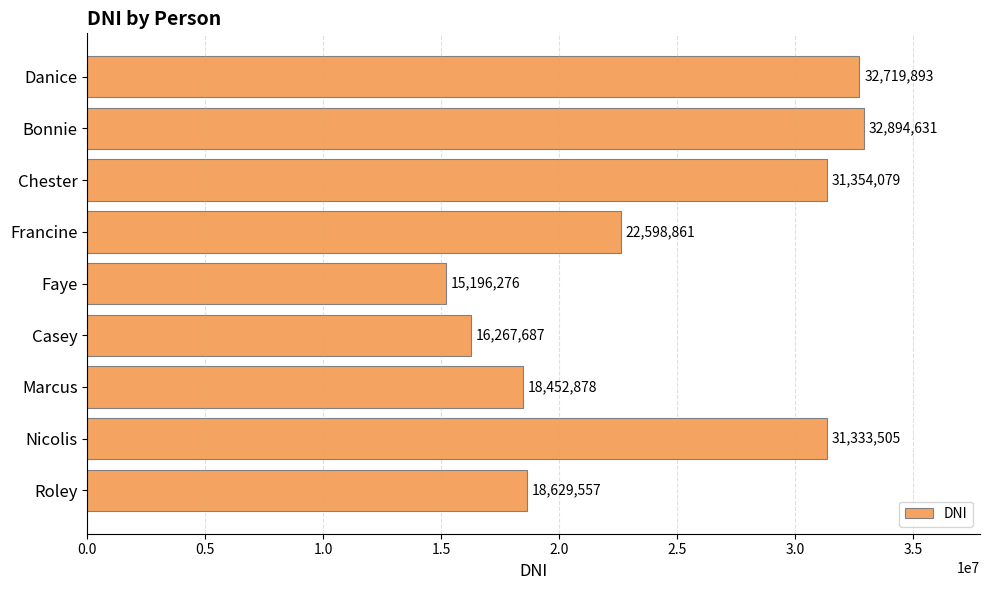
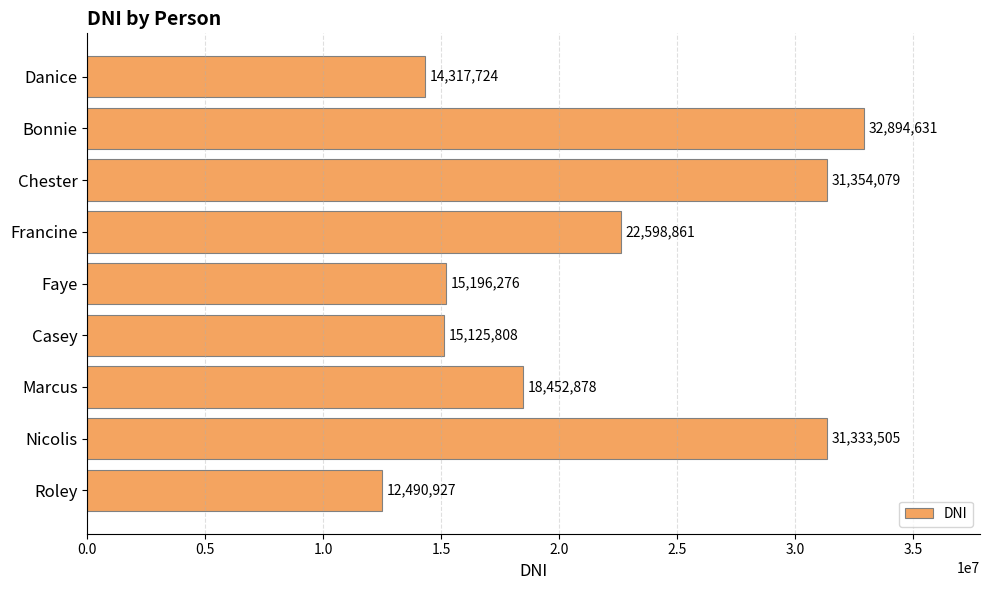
Danice: 32,719,893 -> 14,317,724
Casey: 16,267,687 -> 15,125,808
Roley: 18,629,557 -> 12,490,927
